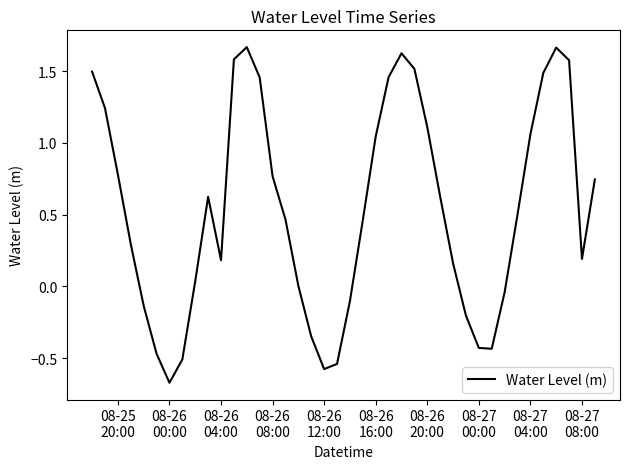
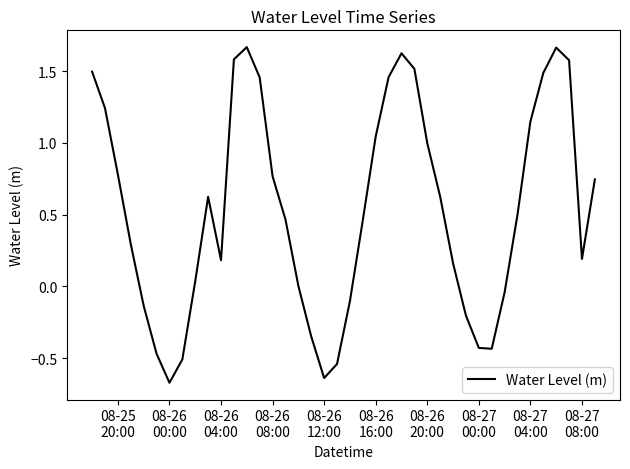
08-26 12:00: -0.58 -> -0.64
08-26 20:00: 1.11 -> 1.00
08-27 04:00: 1.06 -> 1.15
